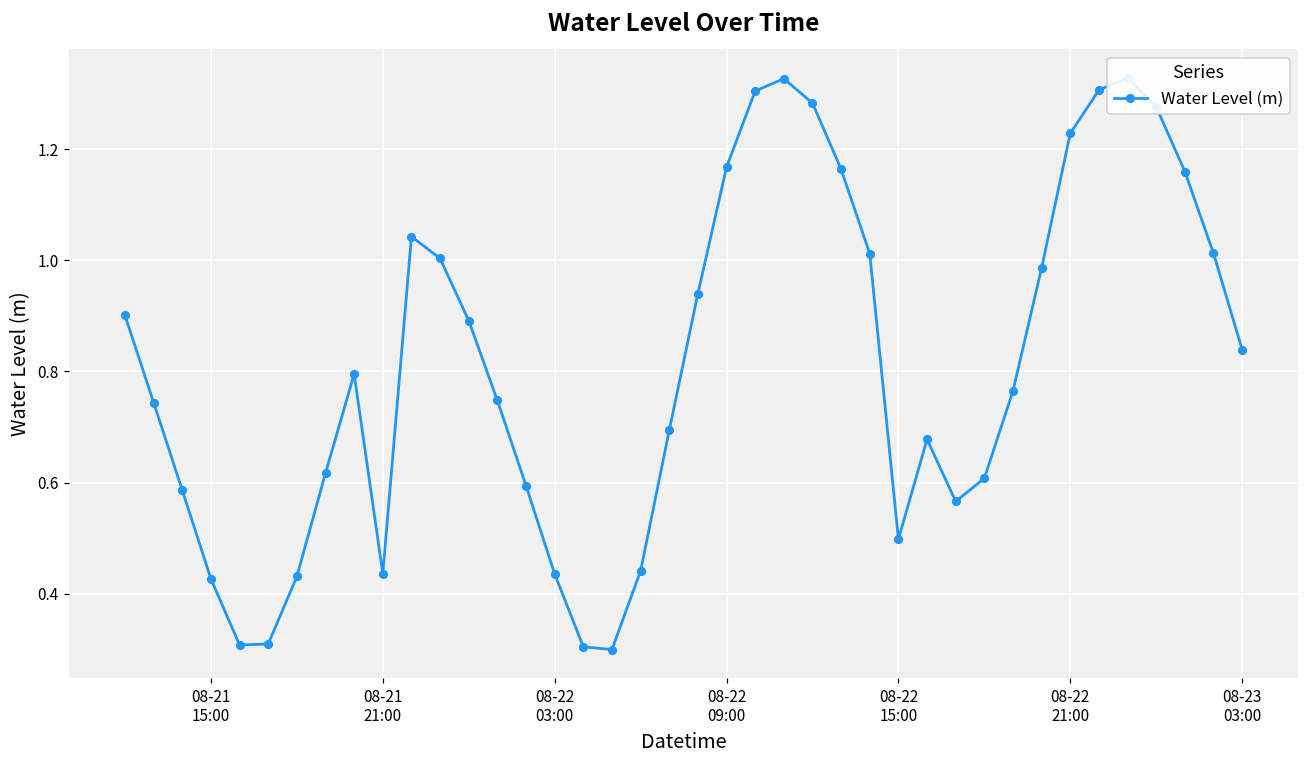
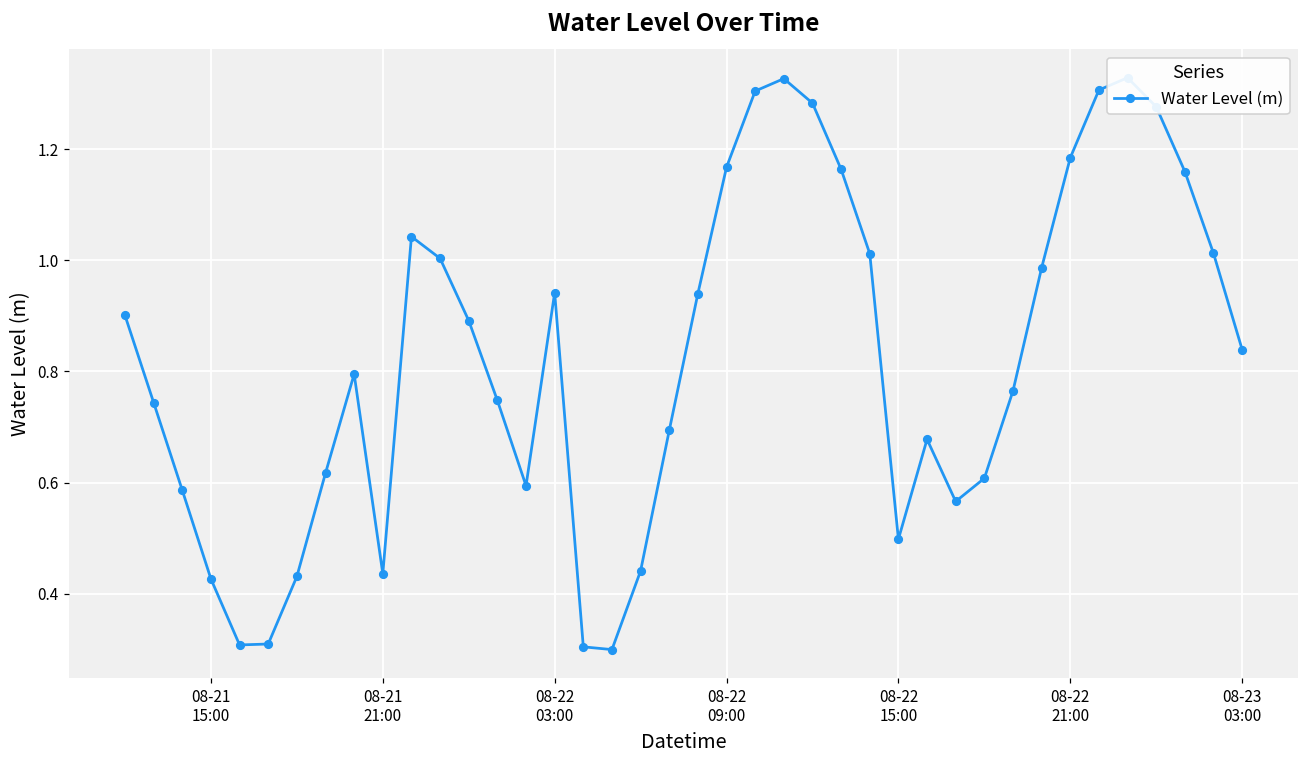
08-22 03:00: 0.44 -> 0.94
08-22 21:00: 1.23 -> 1.18
